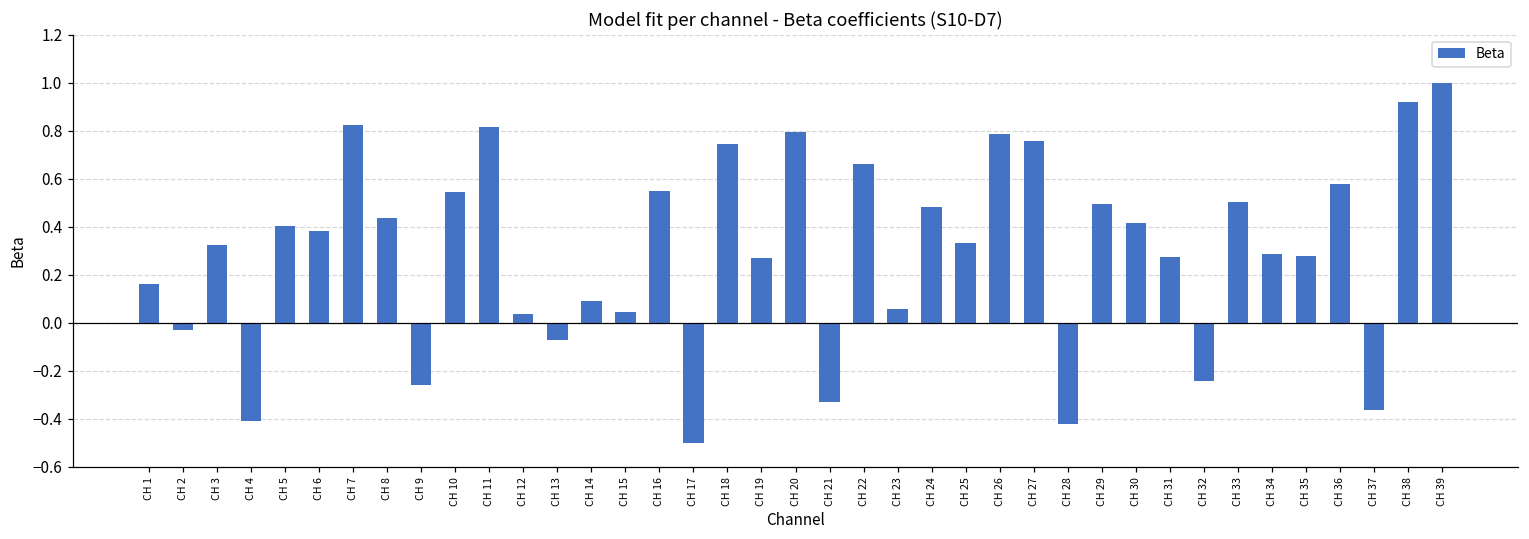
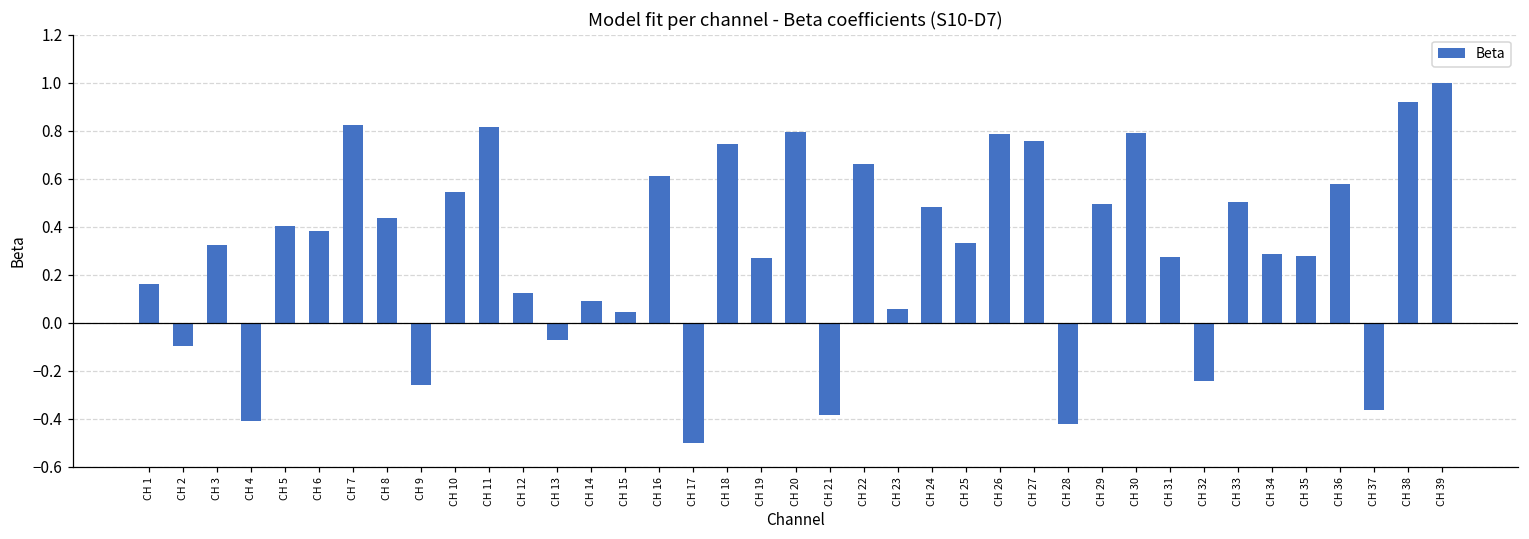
CH 2: -0.03 -> -0.10
CH 12: 0.04 -> 0.12
CH 16: 0.55 -> 0.61
CH 21: -0.33 -> -0.38
CH 30: 0.42 -> 0.79
